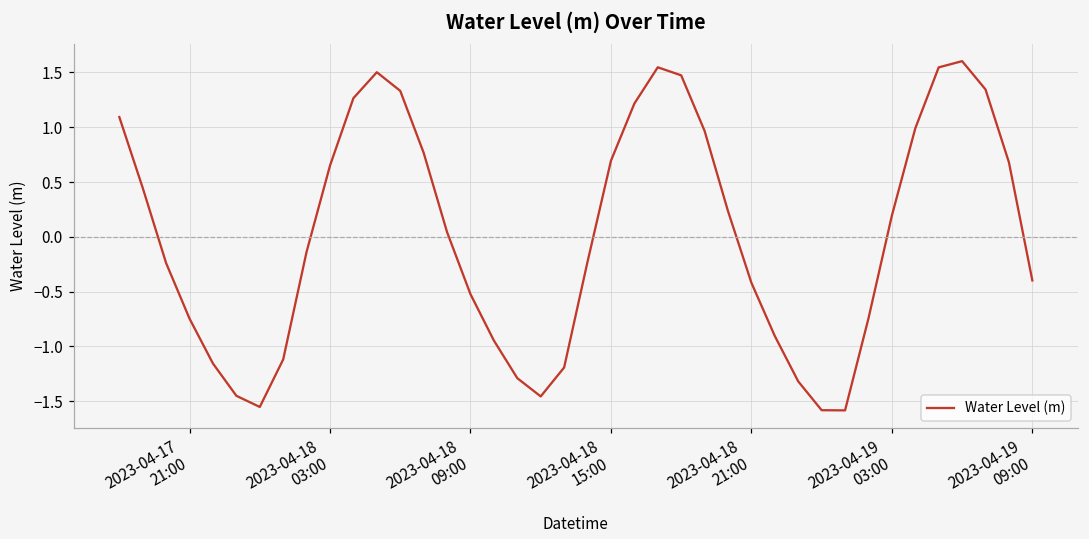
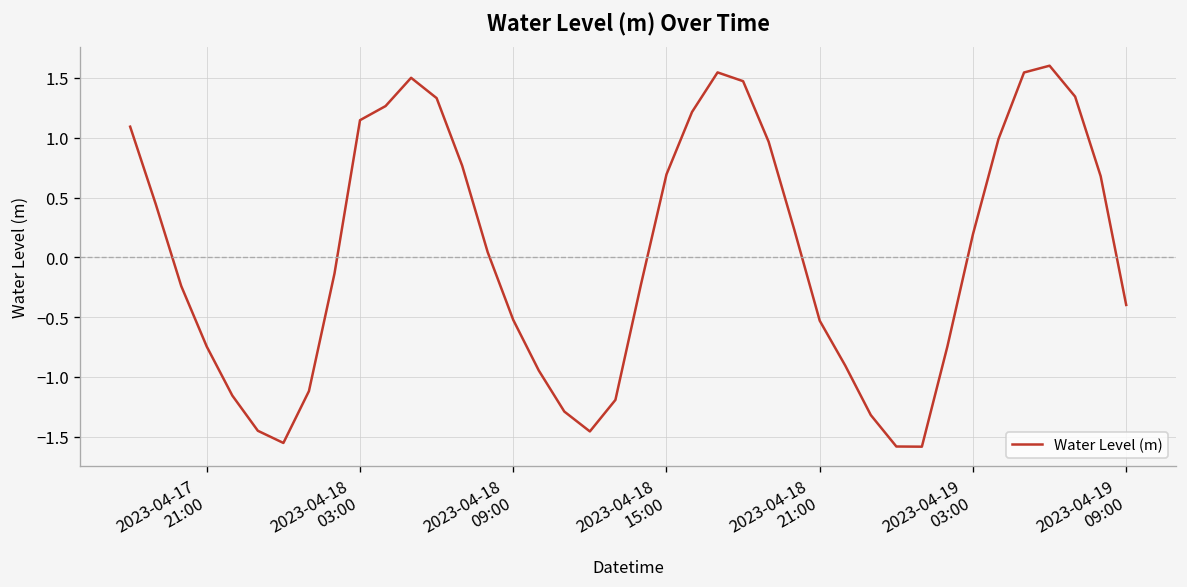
2023-04-18 03:00: 0.7 -> 1.1
2023-04-18 21:00: -0.4 -> -0.5
